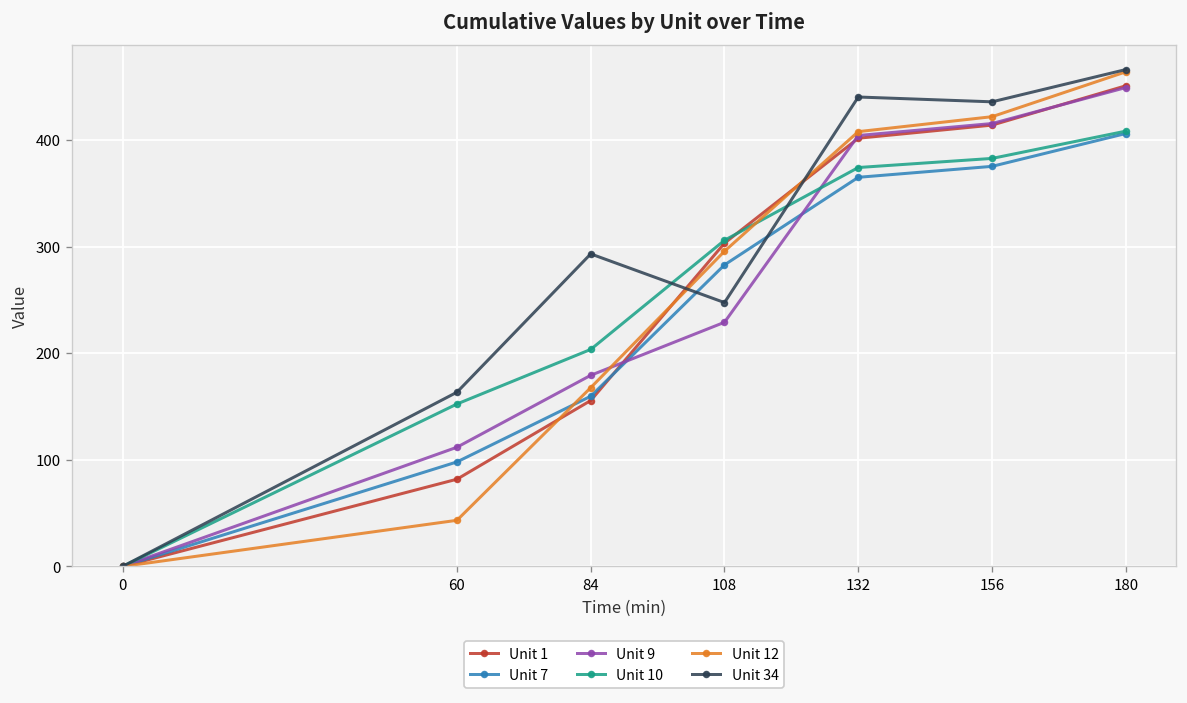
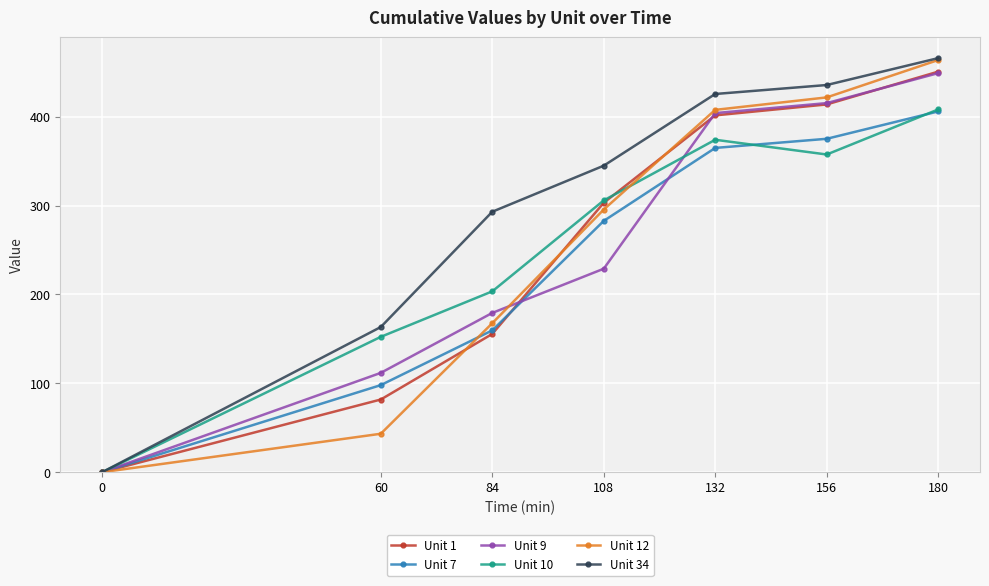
Unit 34, 108: 250 -> 340
Unit 34, 132: 440 -> 430
Unit 10, 156: 380 -> 360
